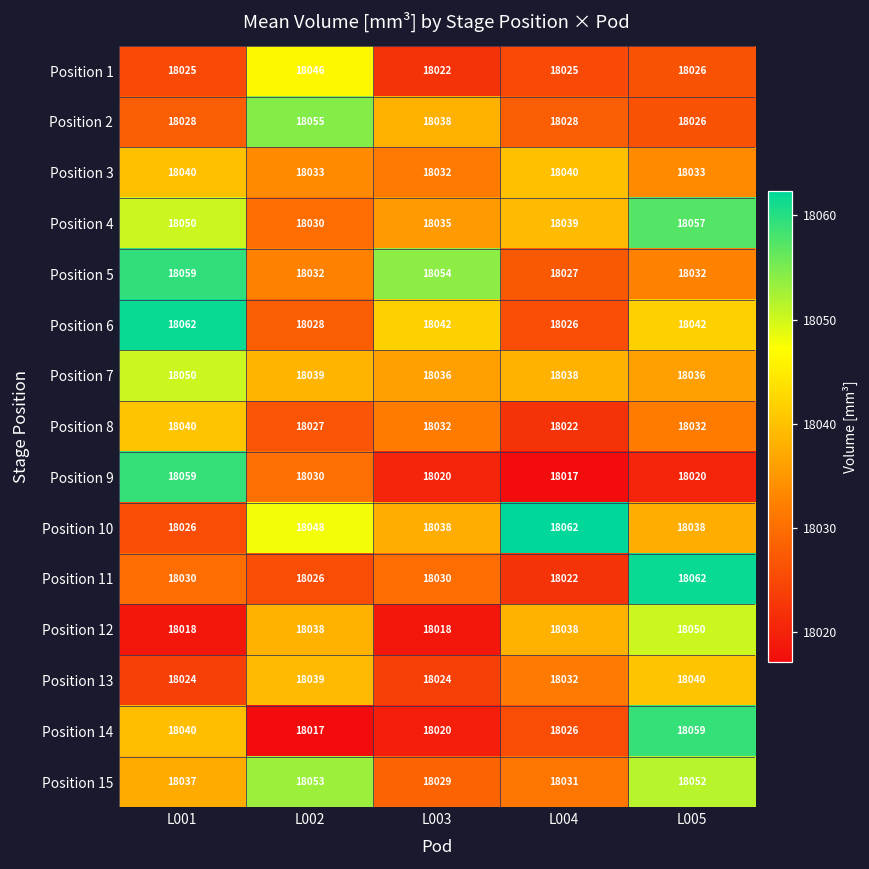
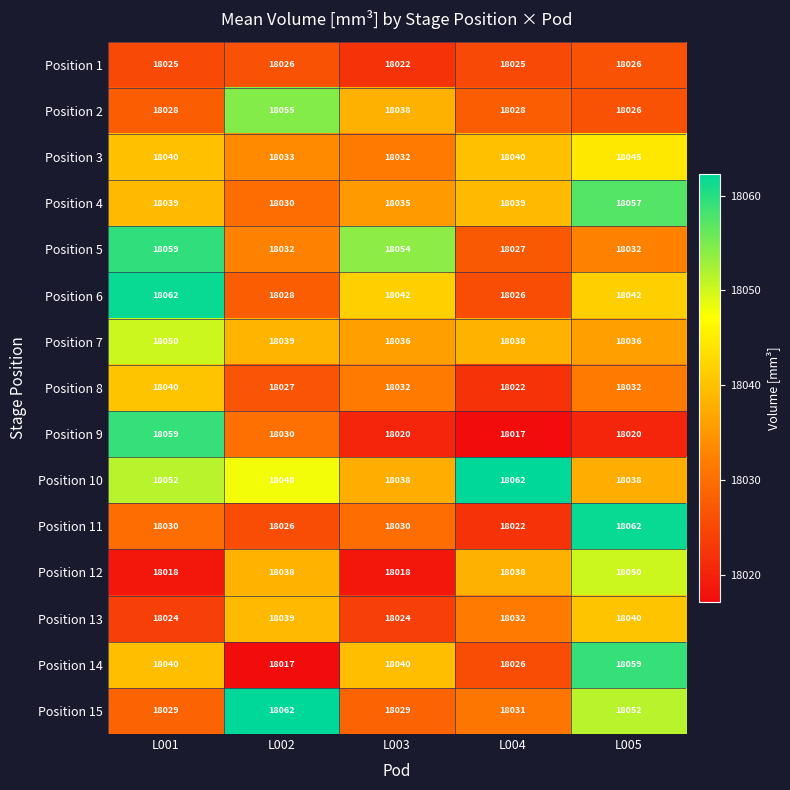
Position 1, L002: 18046 -> 18026
Position 3, L005: 18033 -> 18045
Position 4, L001: 18050 -> 18039
Position 10, L001: 18026 -> 18052
Position 14, L003: 18020 -> 18040
Position 15, L001: 18037 -> 18029
Position 15, L002: 18053 -> 18062
